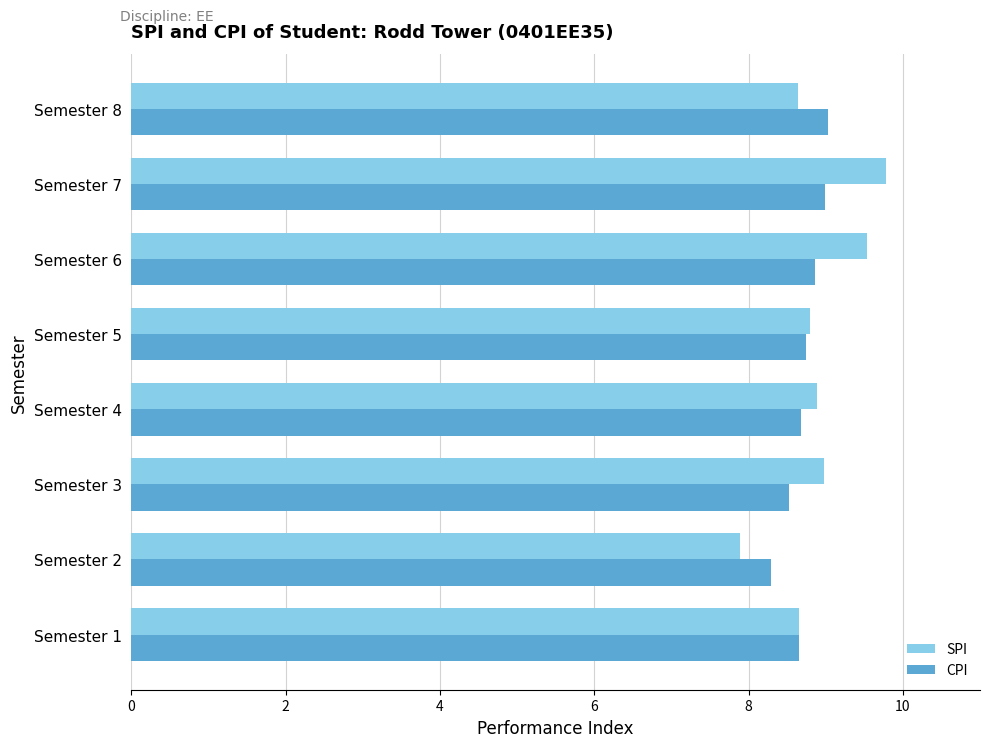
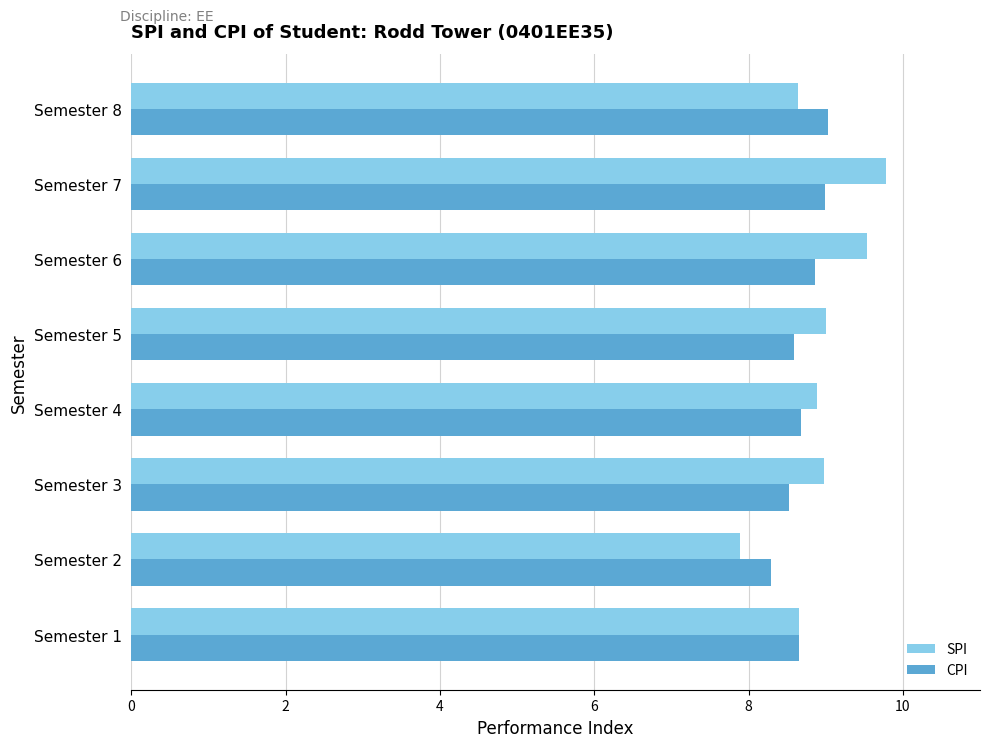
SPI, Semester 5: 8.8 -> 9.0
CPI, Semester 5: 8.7 -> 8.6
